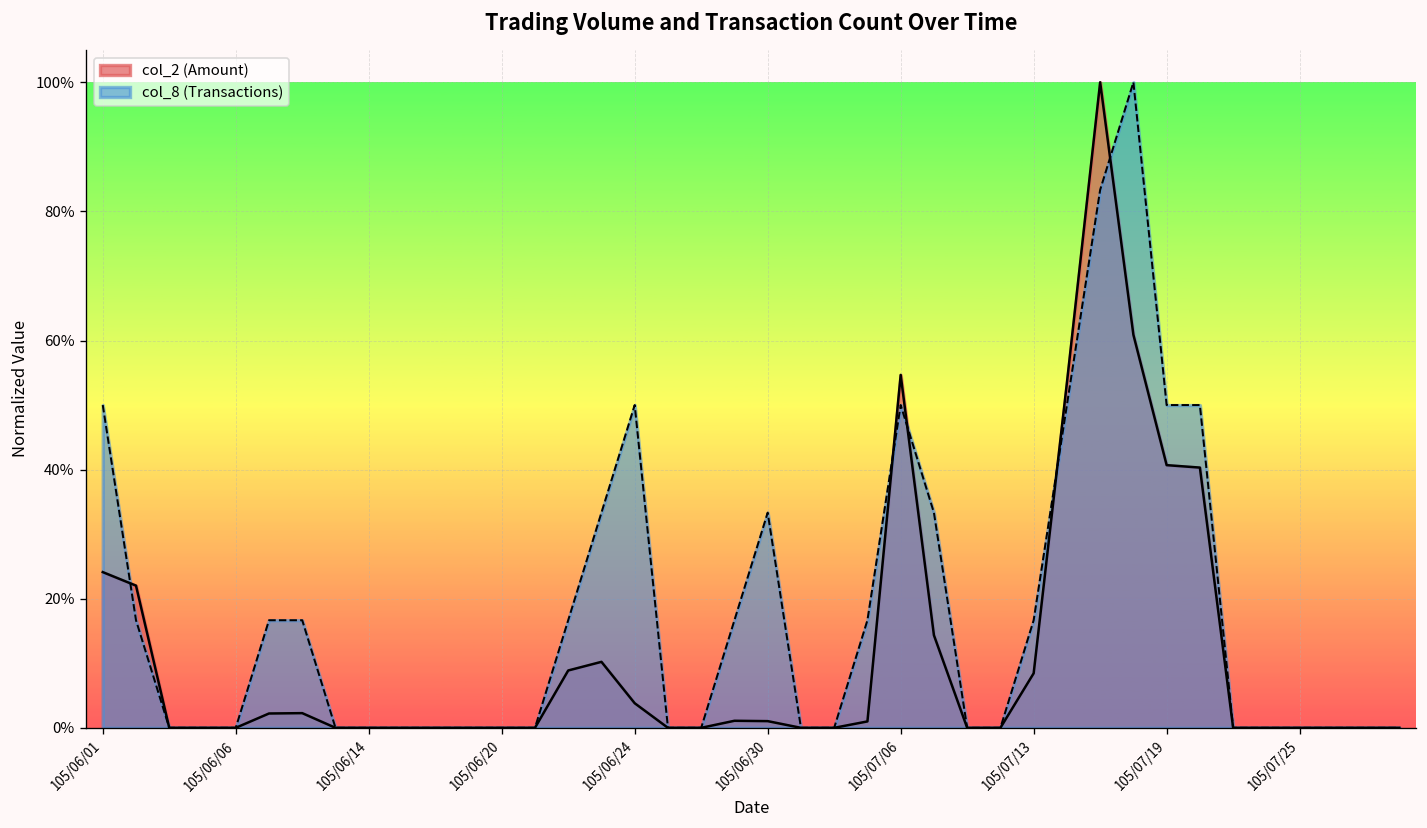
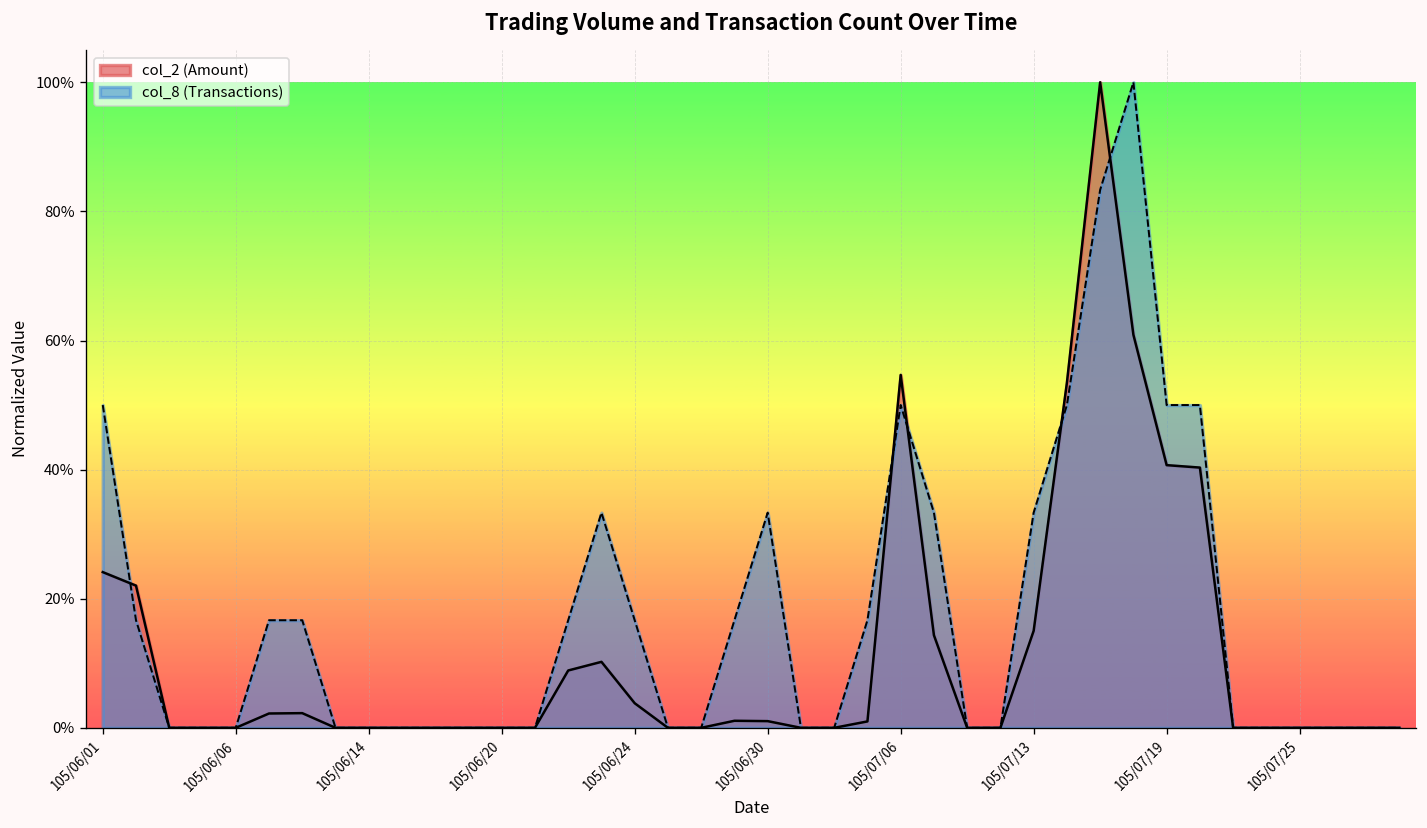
col_8 (Transactions), 105/06/24: 50% -> 17%
col_2 (Amount), 105/07/13: 8% -> 15%
col_8 (Transactions), 105/07/13: 17% -> 33%
